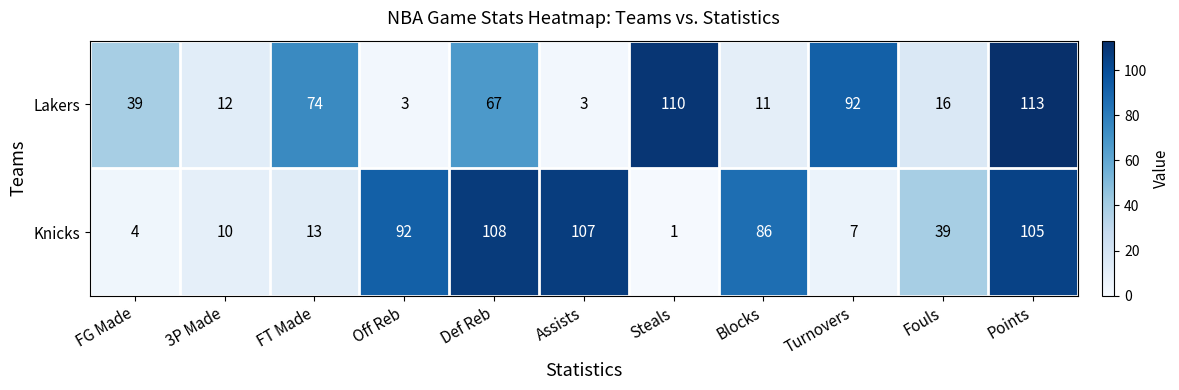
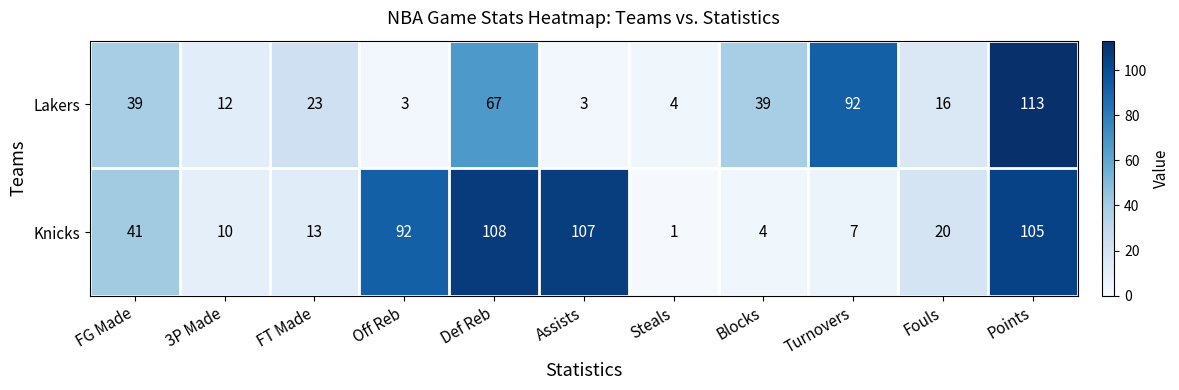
Lakers, FT Made: 74 -> 23
Lakers, Steals: 110 -> 4
Lakers, Blocks: 11 -> 39
Knicks, FG Made: 4 -> 41
Knicks, Blocks: 86 -> 4
Knicks, Fouls: 39 -> 20
